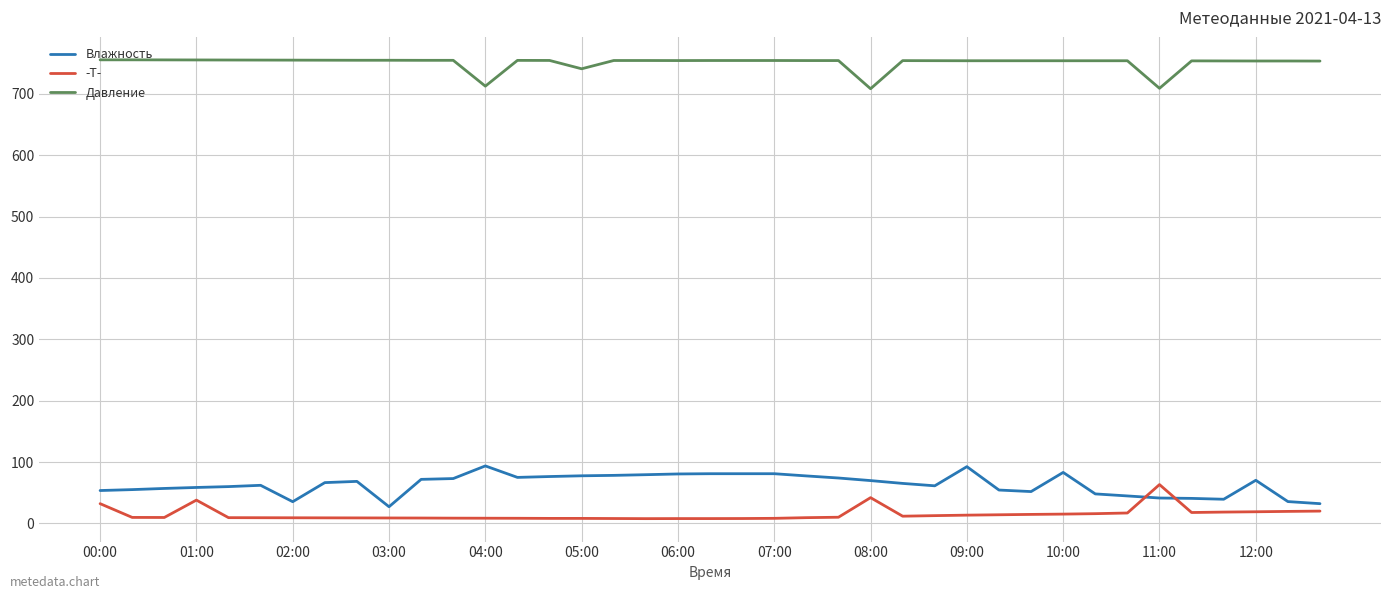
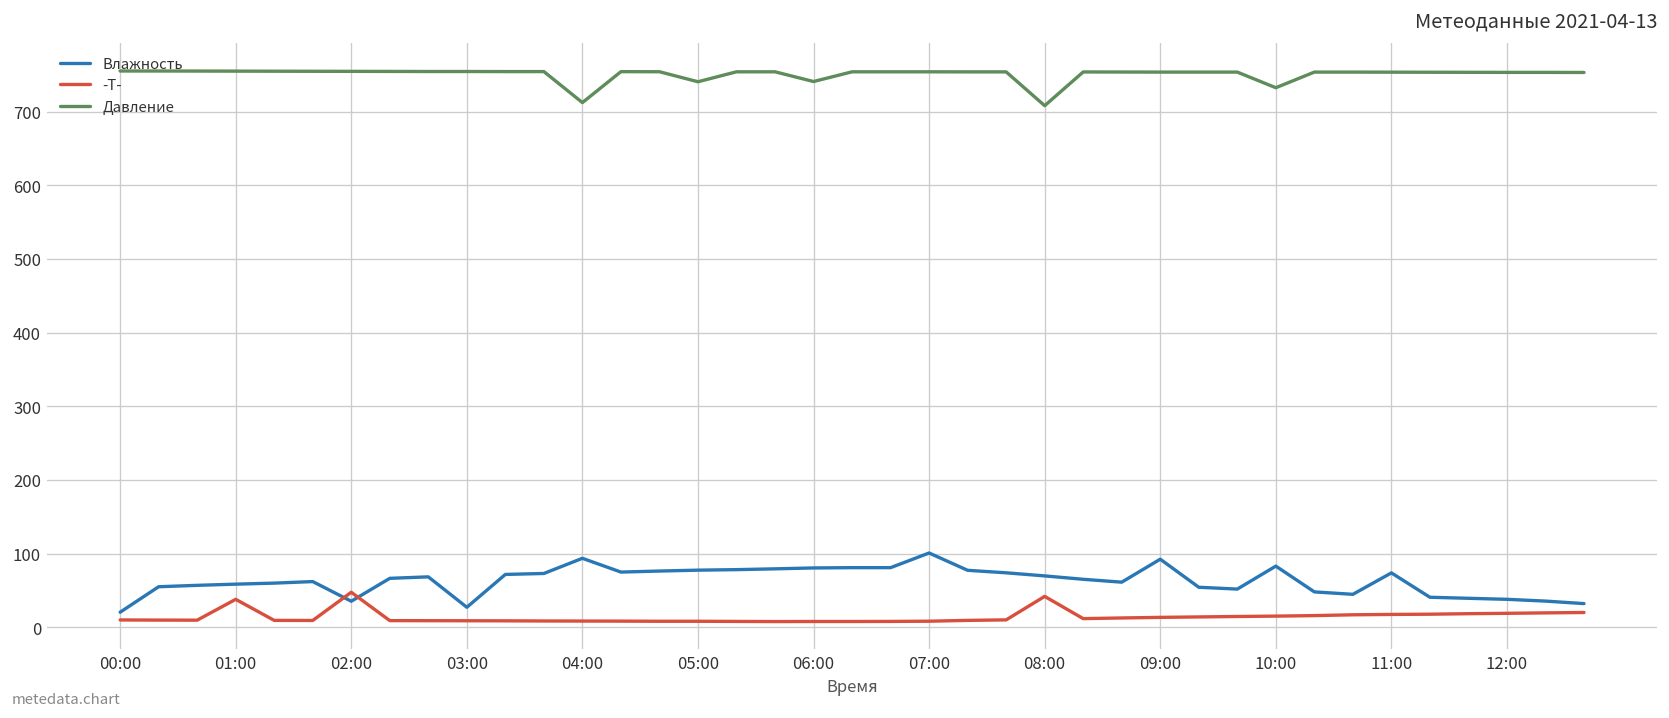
Влажность, 00:00: 50 -> 20
-T-, 00:00: 30 -> 10
-T-, 02:00: 10 -> 50
Давление, 06:00: 750 -> 740
Влажность, 07:00: 80 -> 100
Давление, 10:00: 750 -> 730
Влажность, 11:00: 40 -> 70
-T-, 11:00: 60 -> 20
Давление, 11:00: 710 -> 750
Влажность, 12:00: 70 -> 40
